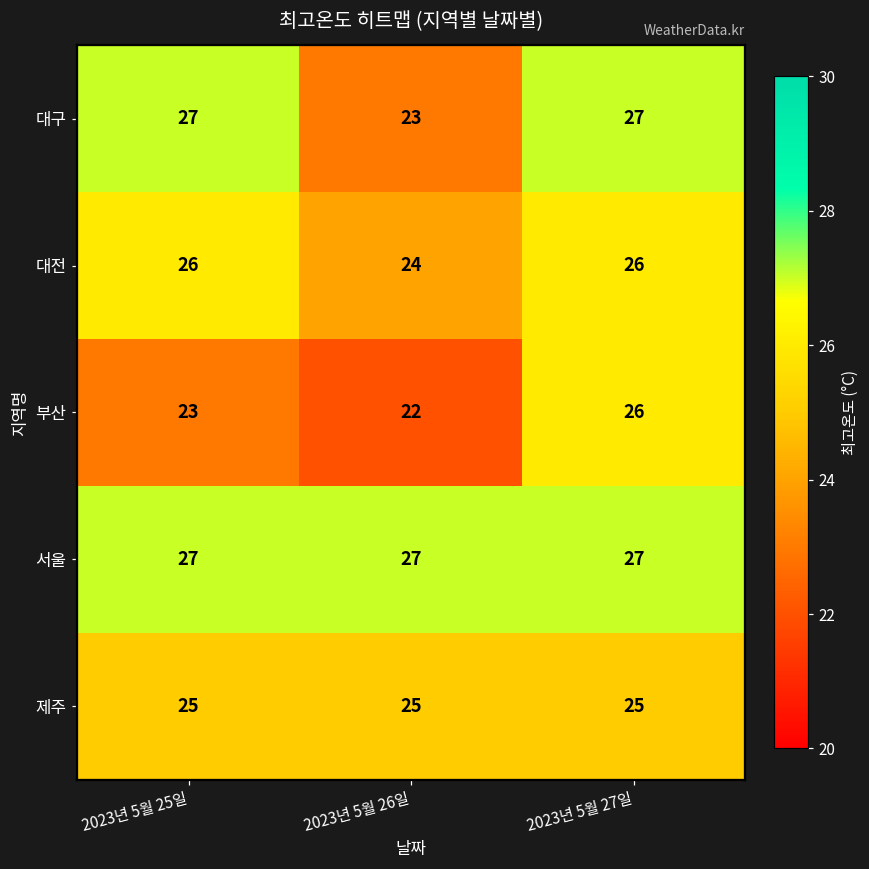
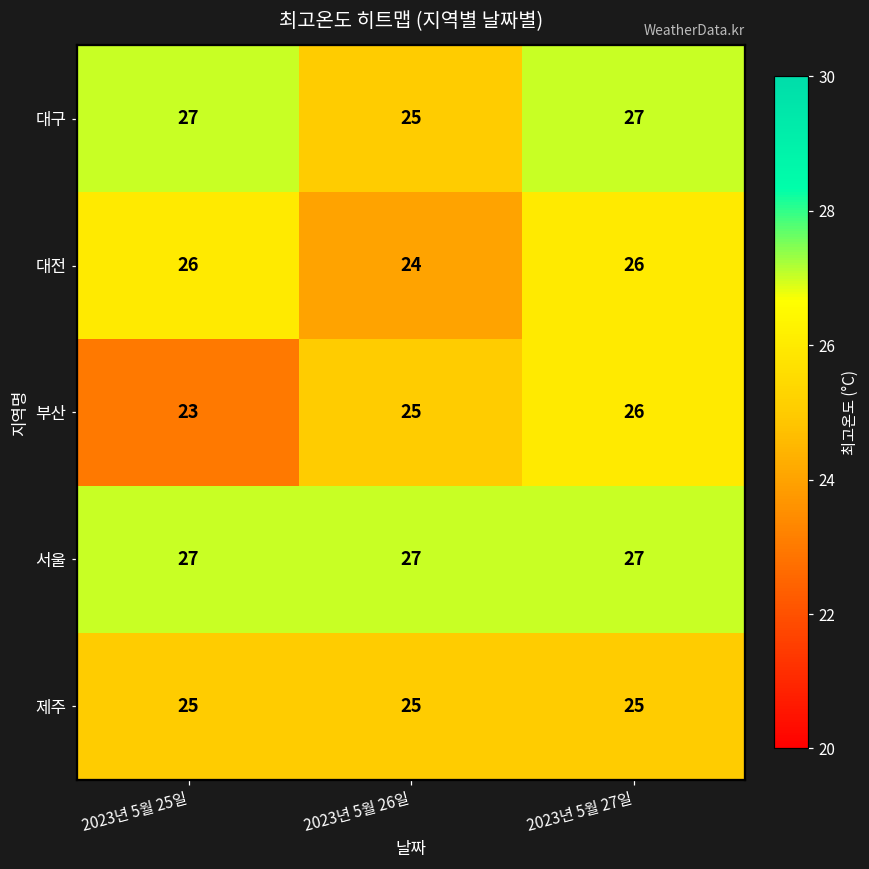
대구, 2023년 5월 26일: 23 -> 25
부산, 2023년 5월 26일: 22 -> 25
